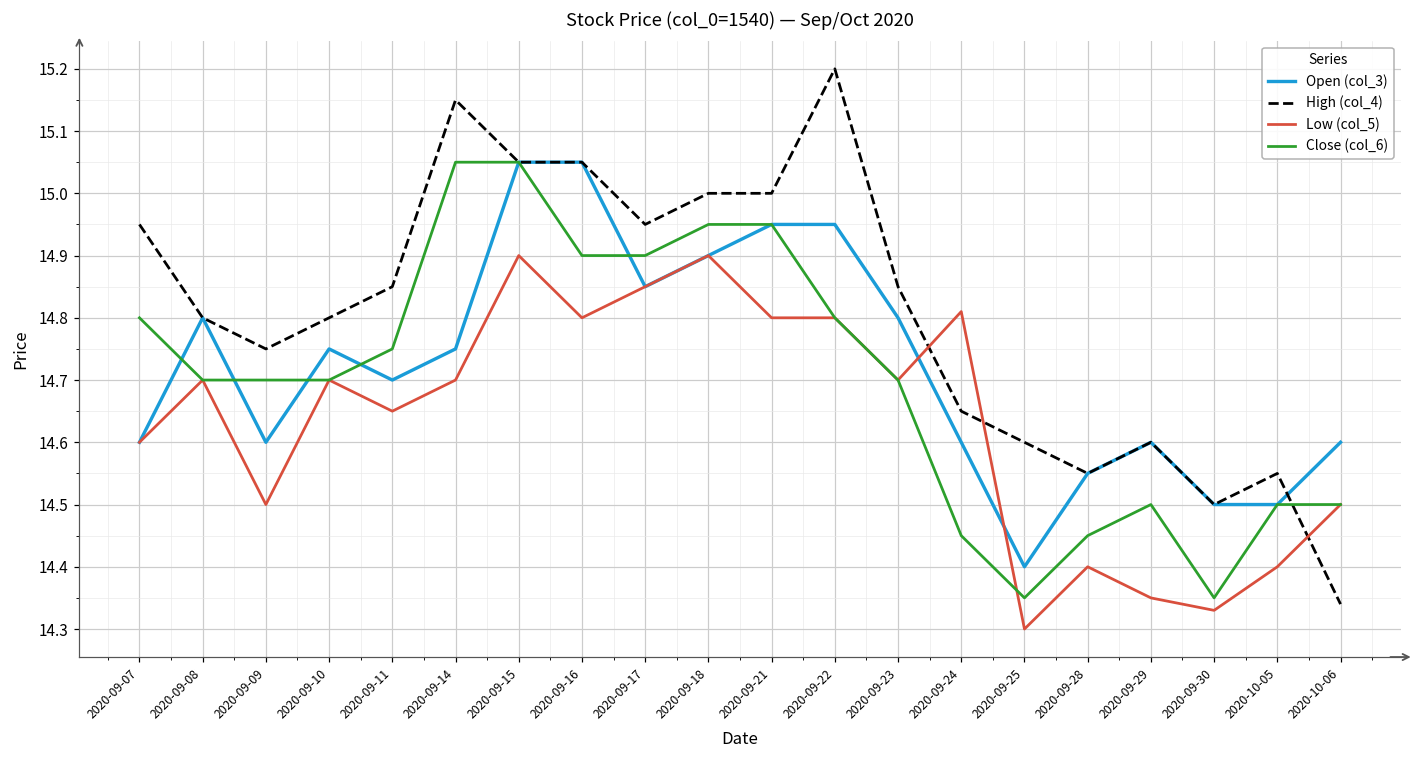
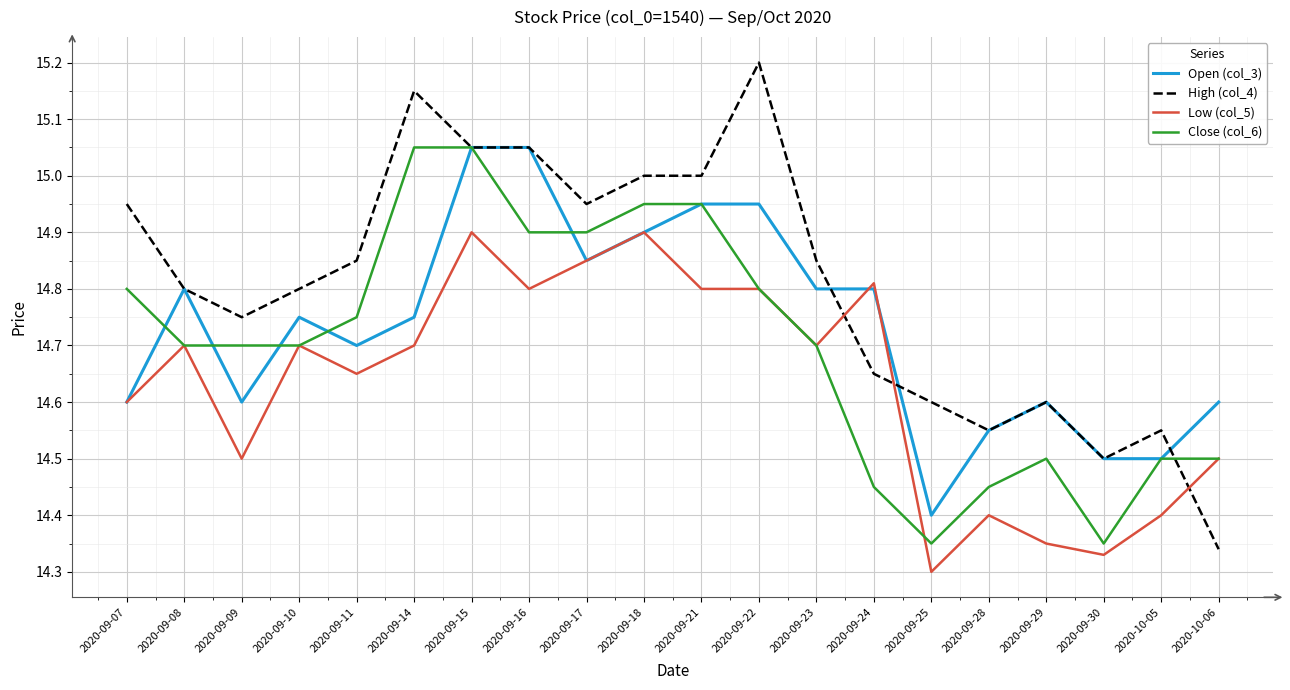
Open (col_3), 2020-09-24: 14.6 -> 14.8
